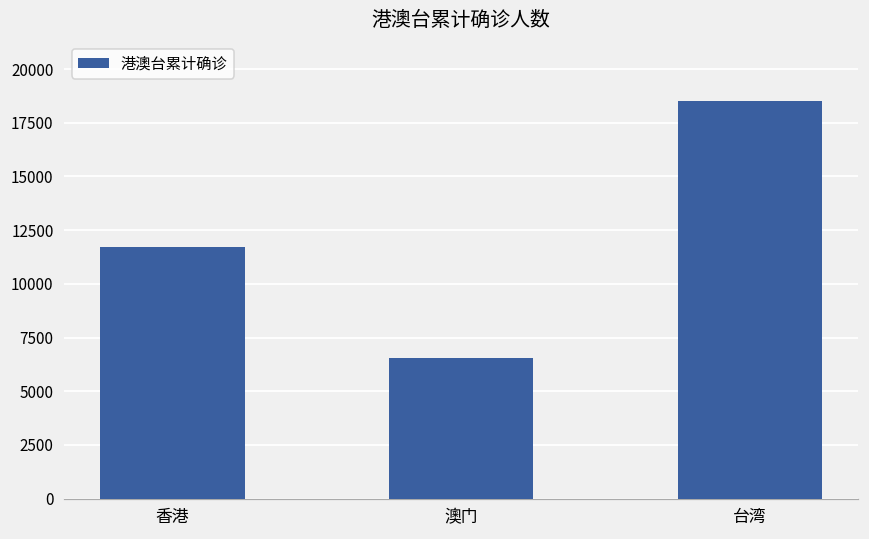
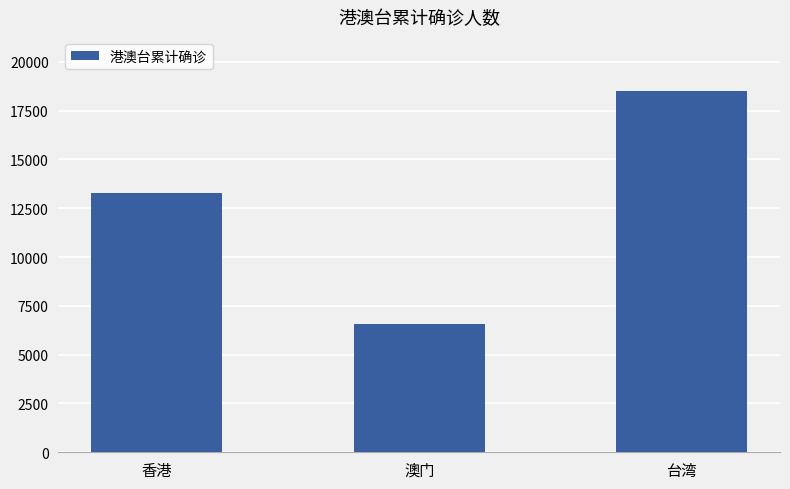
香港: 11700 -> 13300
